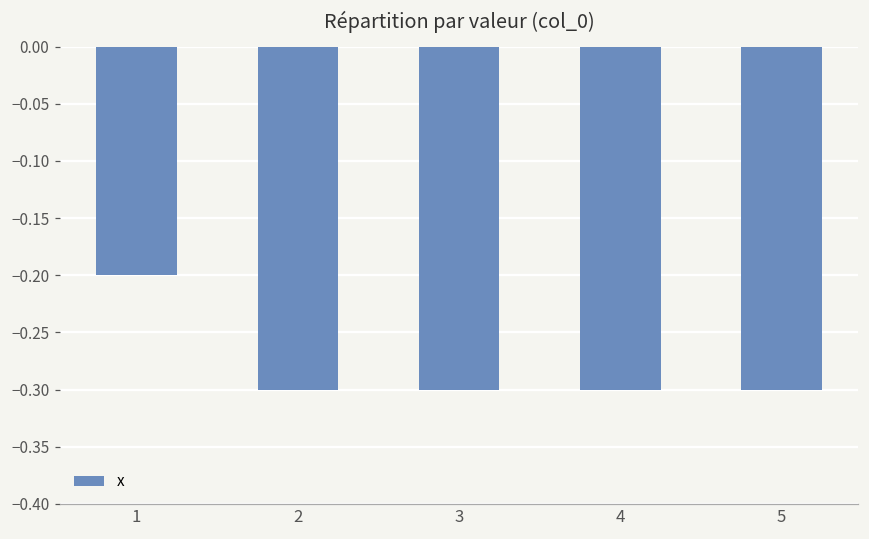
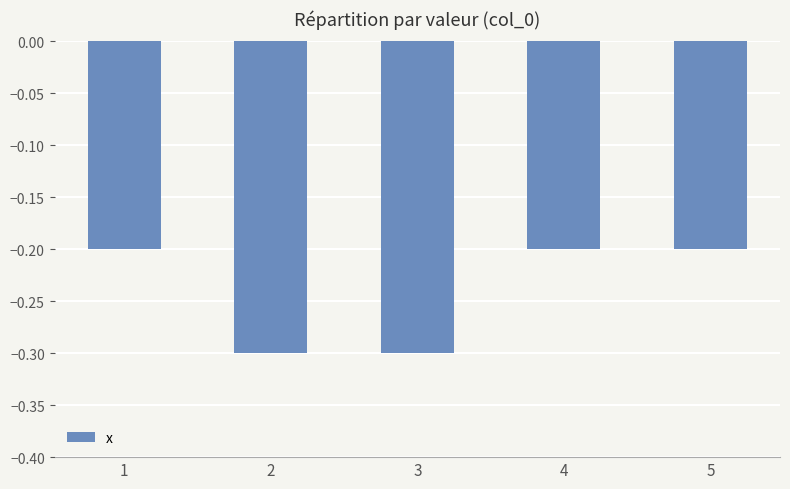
4: -0.3 -> -0.2
5: -0.3 -> -0.2
